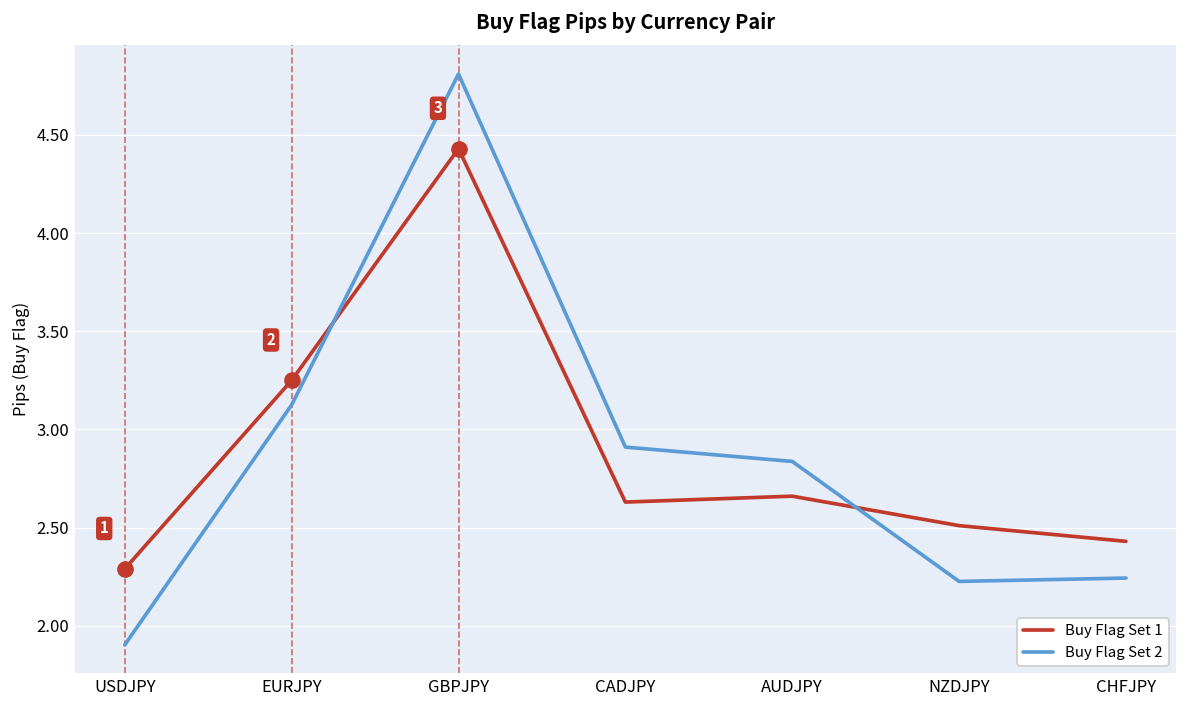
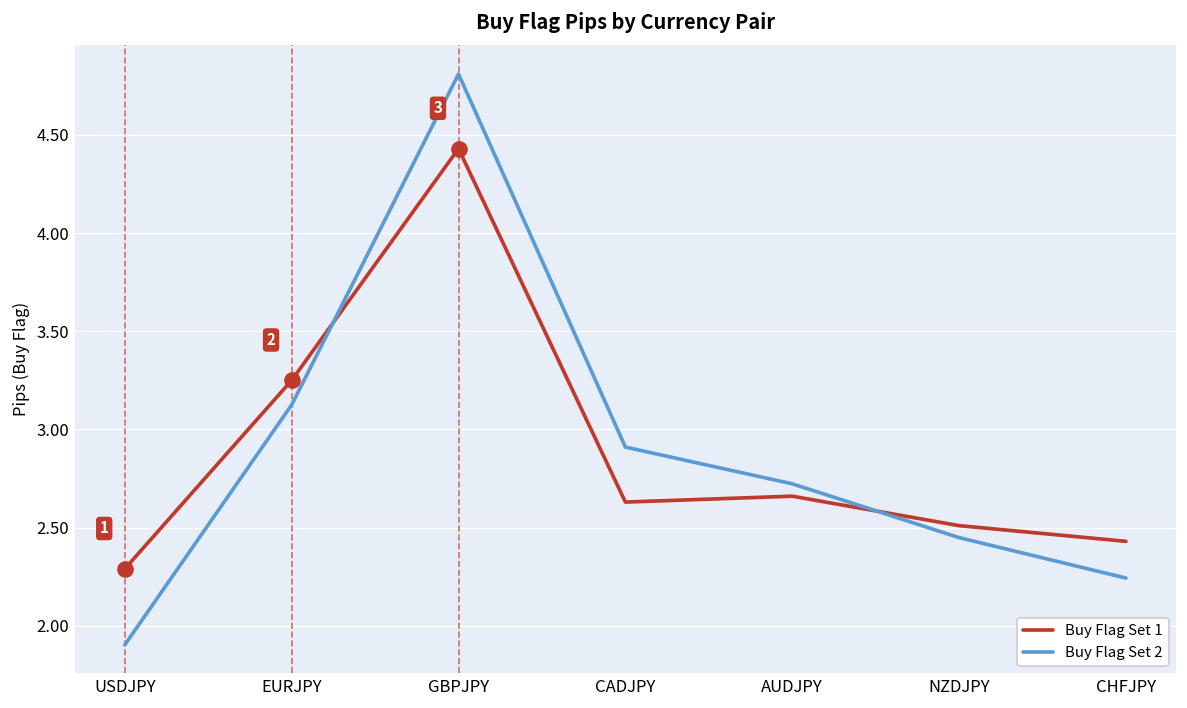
Buy Flag Set 2, AUDJPY: 2.84 -> 2.72
Buy Flag Set 2, NZDJPY: 2.23 -> 2.45
